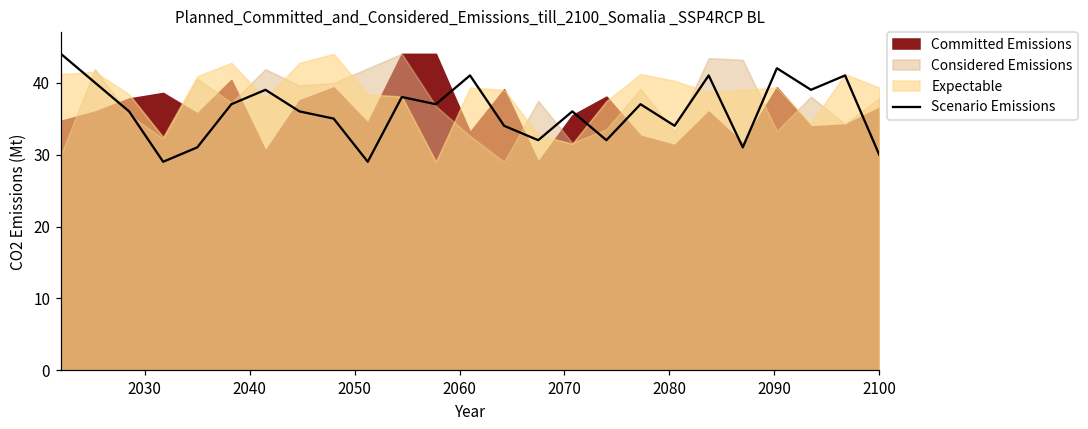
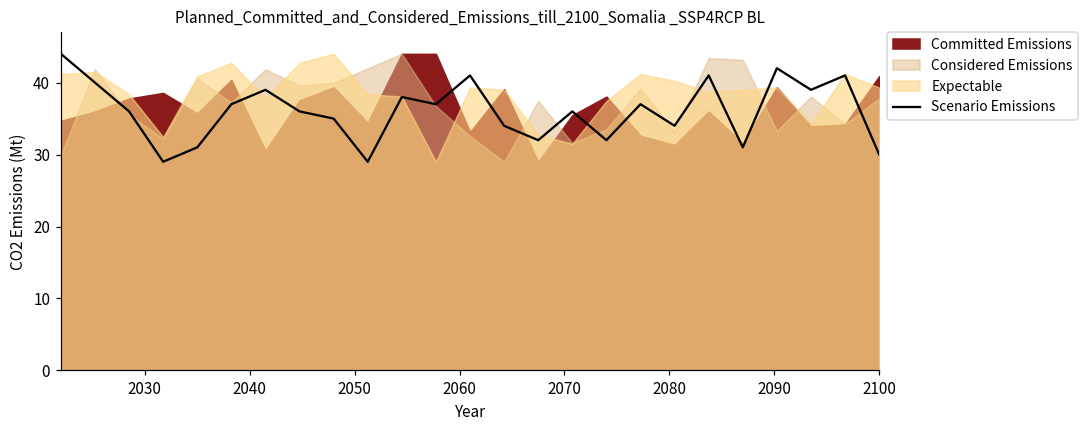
Committed Emissions, 2100: 37 -> 41
